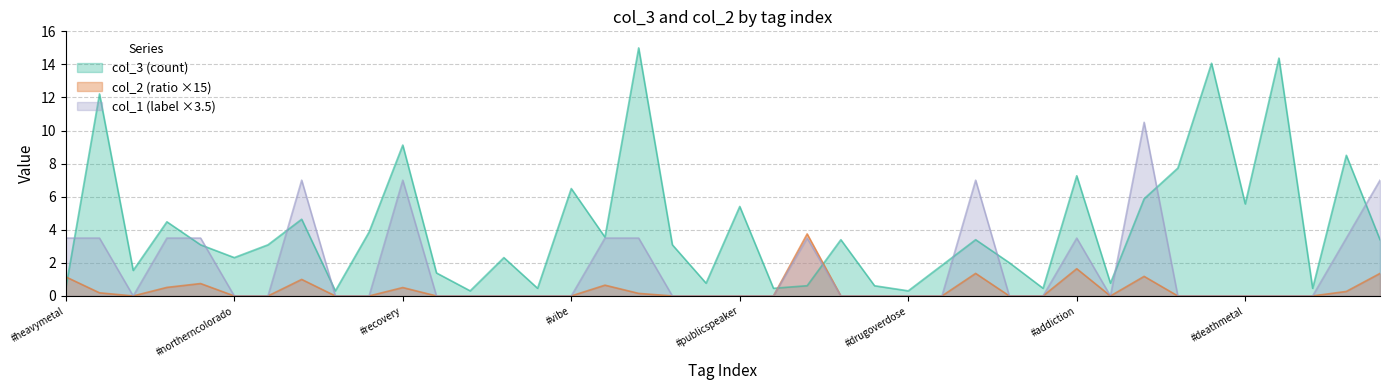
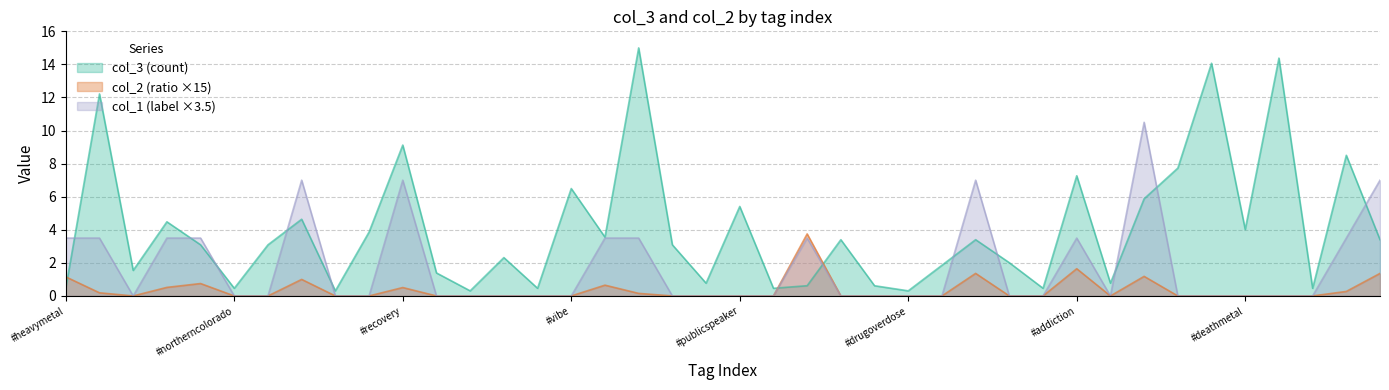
col_3 (count), #northerncolorado: 2.3 -> 0.5
col_3 (count), #deathmetal: 5.6 -> 4.0
